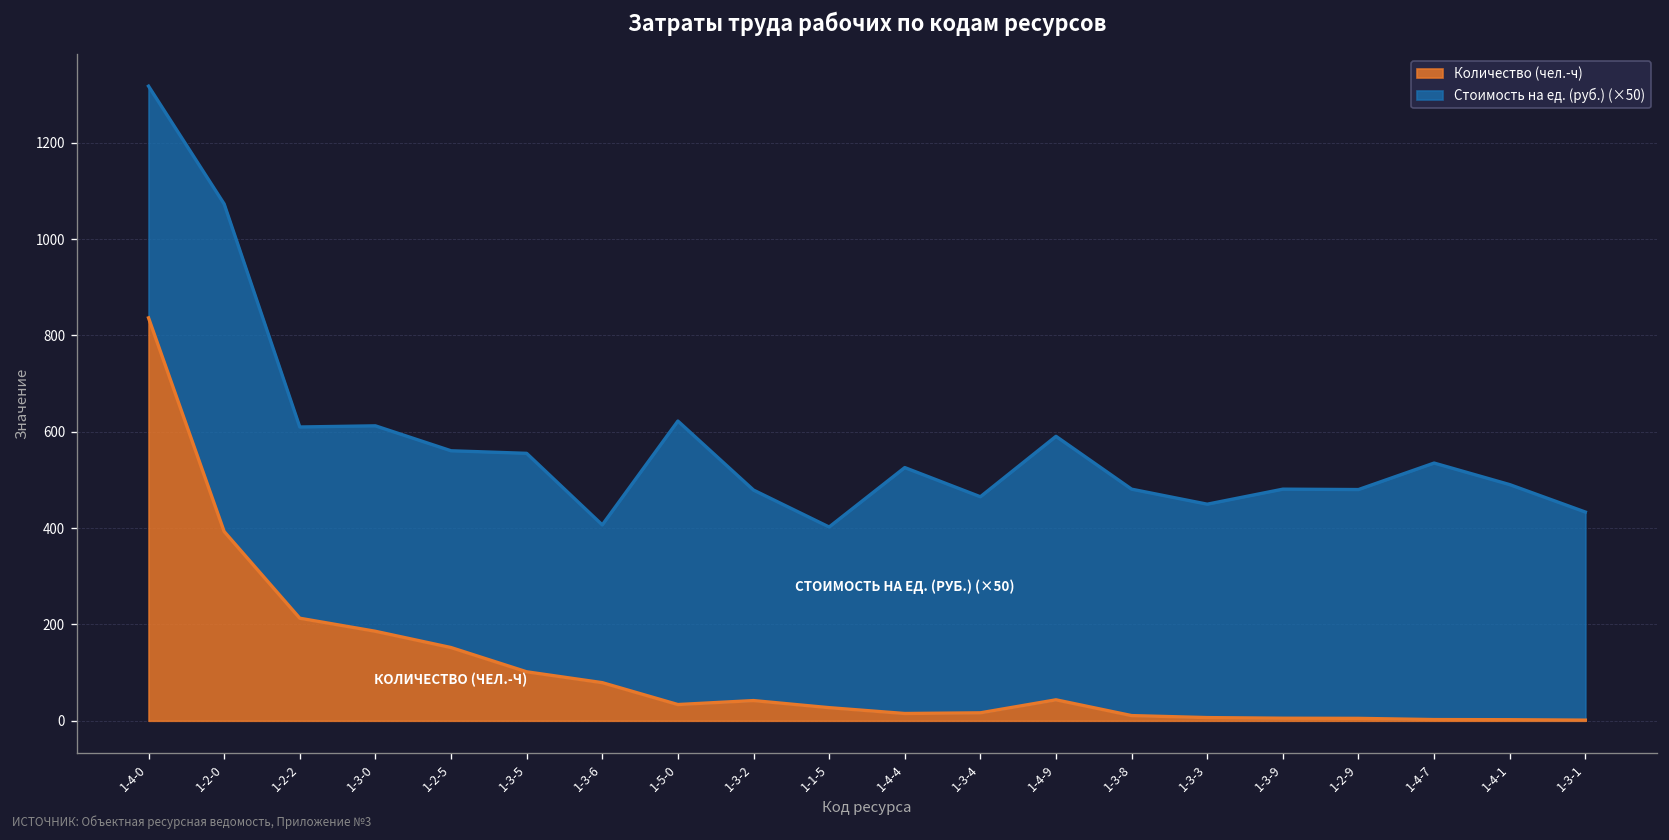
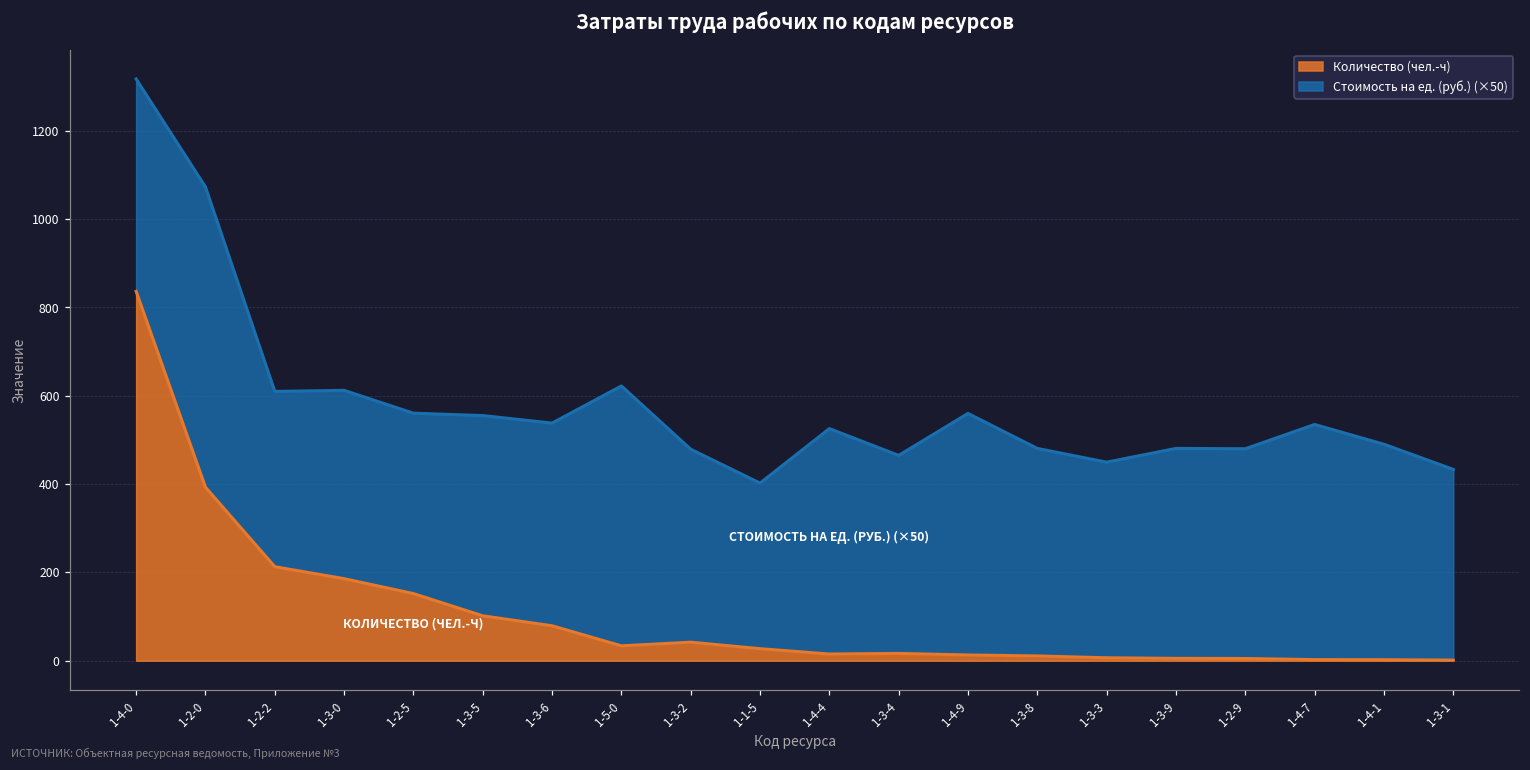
Стоимость на ед. (руб.) (×50), 1-3-6: 330 -> 460
Количество (чел.-ч), 1-4-9: 40 -> 10
